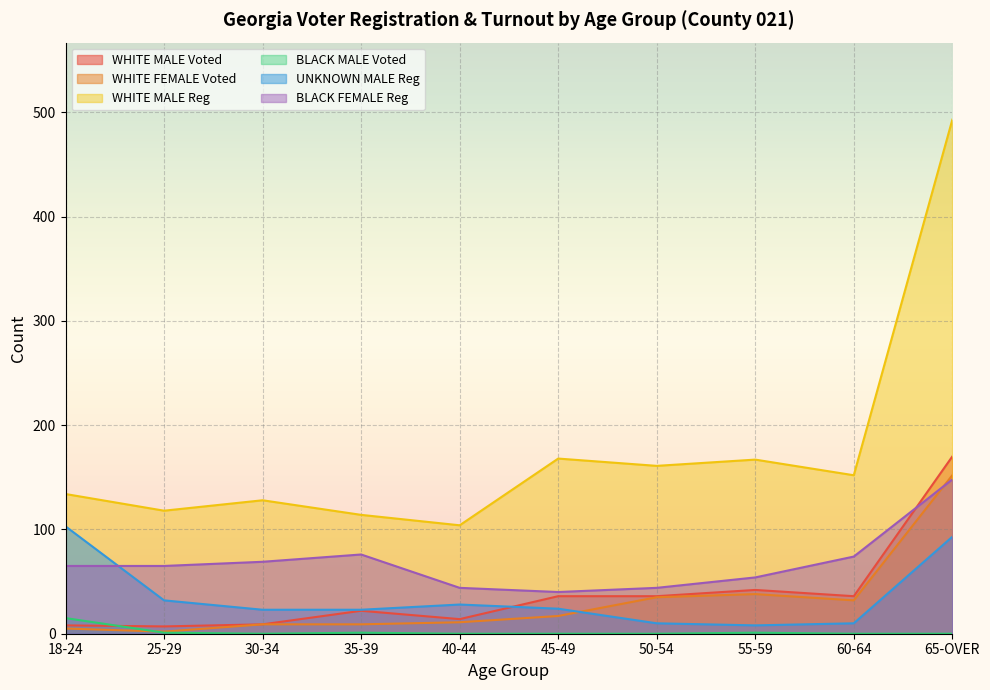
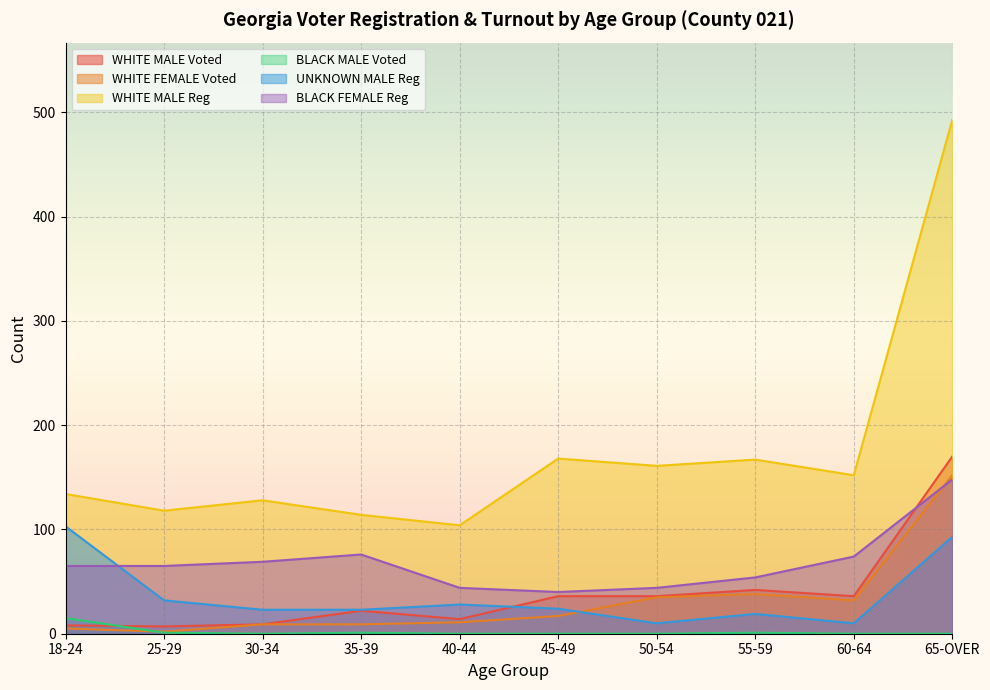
UNKNOWN MALE Reg, 55-59: 8 -> 19
